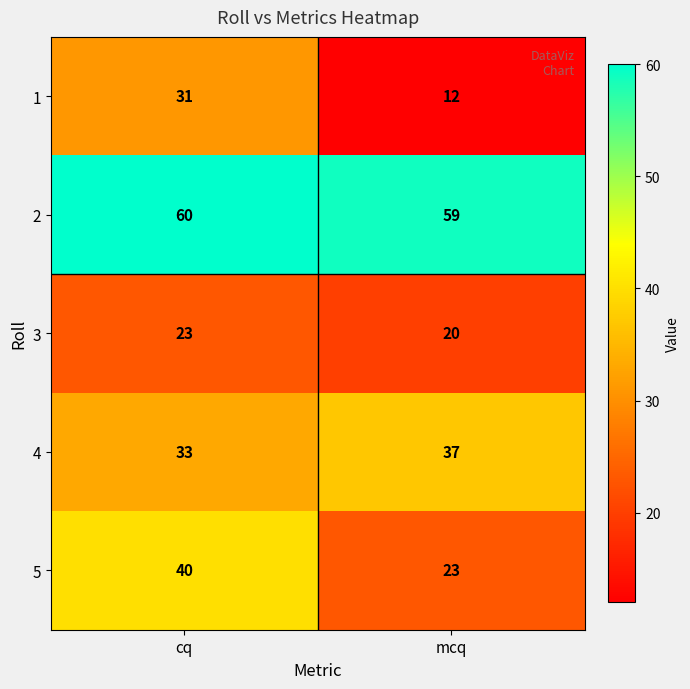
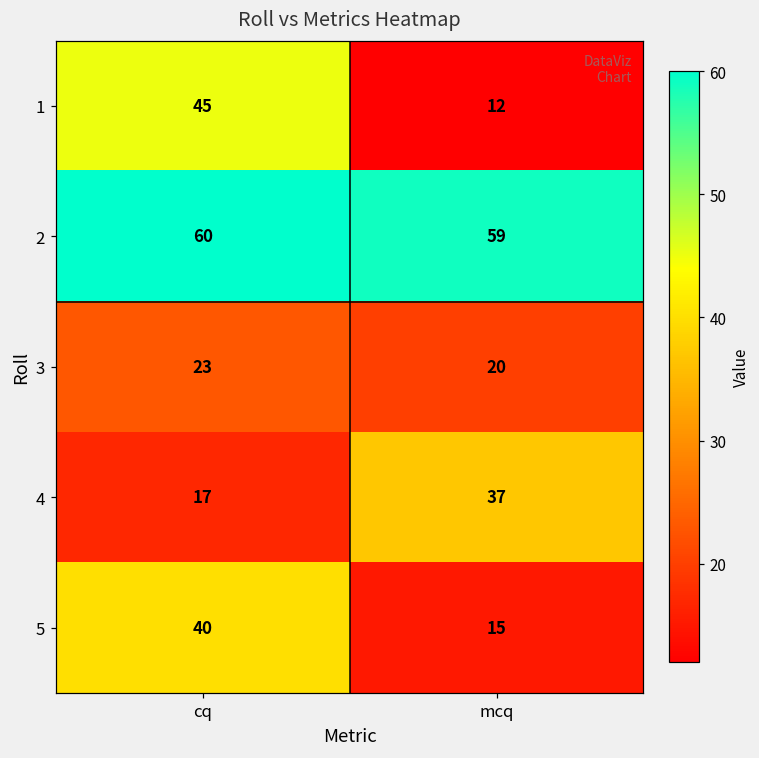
1, cq: 31 -> 45
4, cq: 33 -> 17
5, mcq: 23 -> 15
